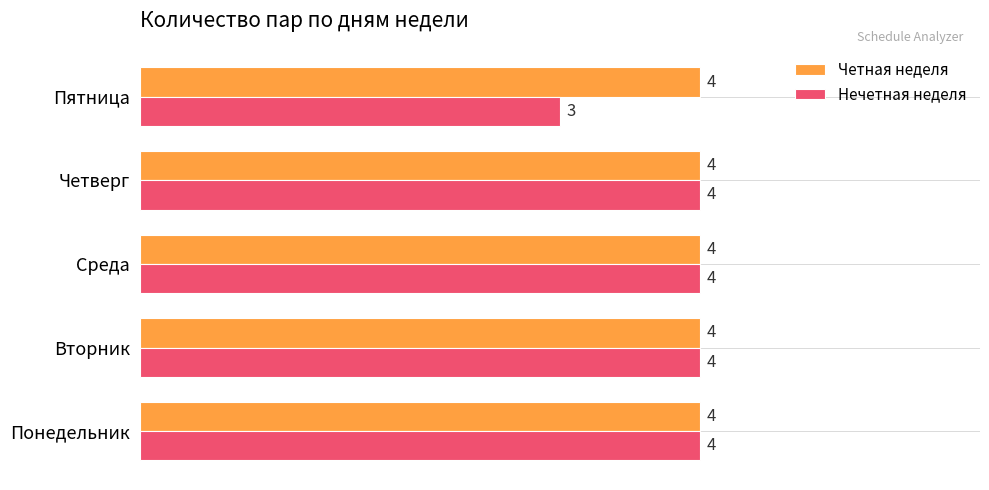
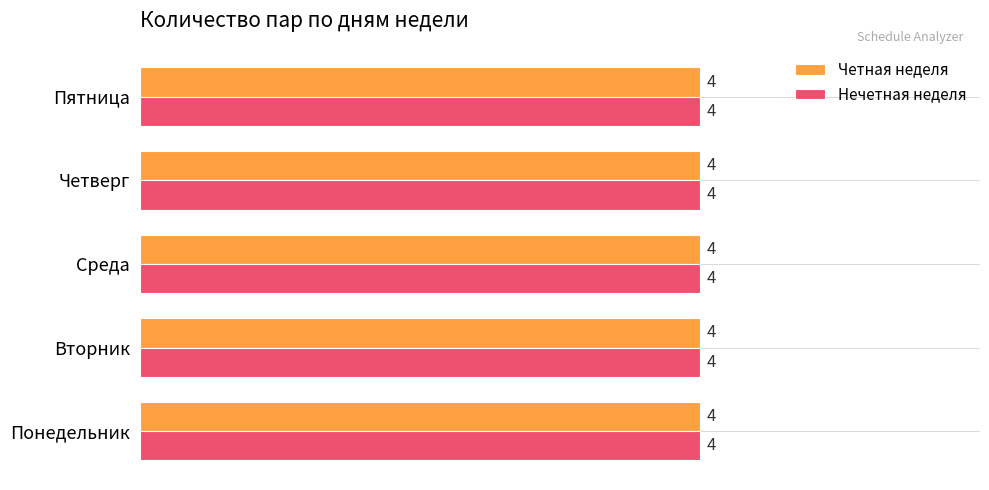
Нечетная неделя, Пятница: 3 -> 4
